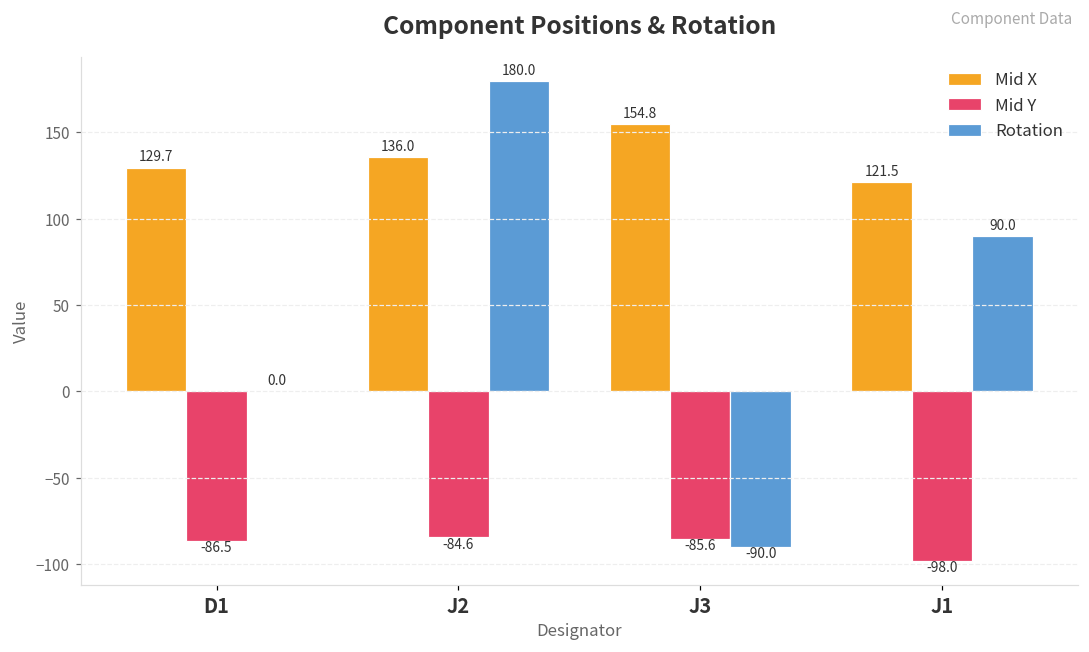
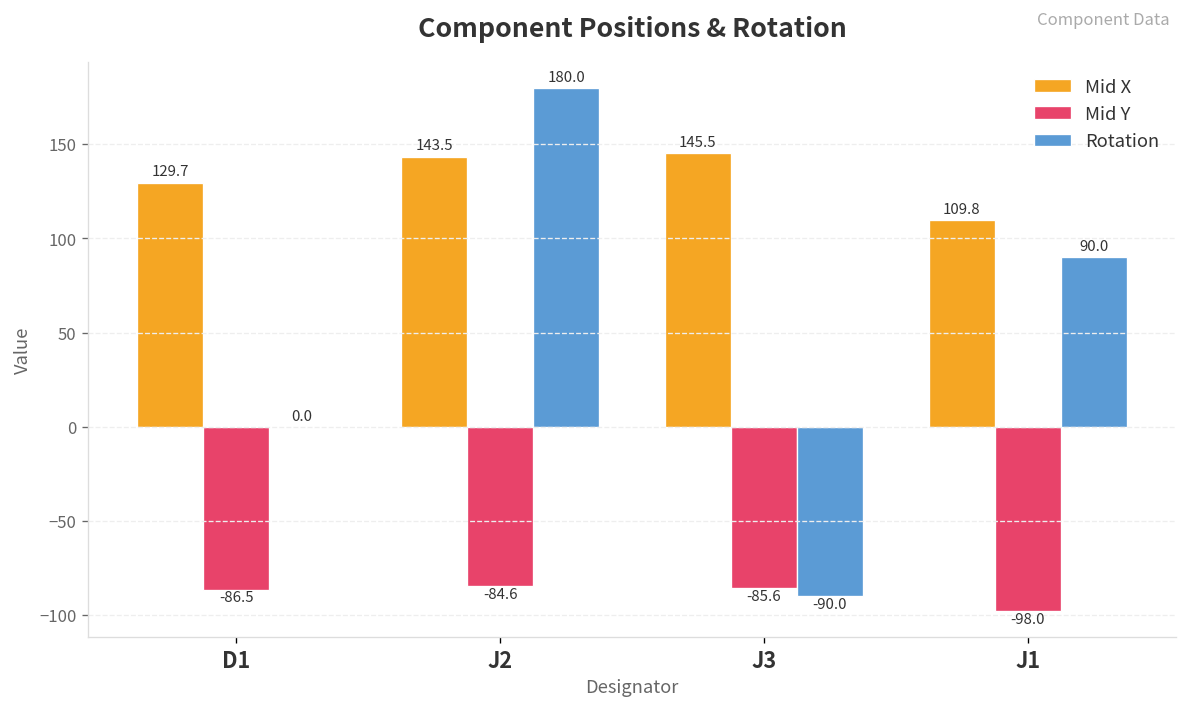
Mid X, J2: 136.0 -> 143.5
Mid X, J3: 154.8 -> 145.5
Mid X, J1: 121.5 -> 109.8
